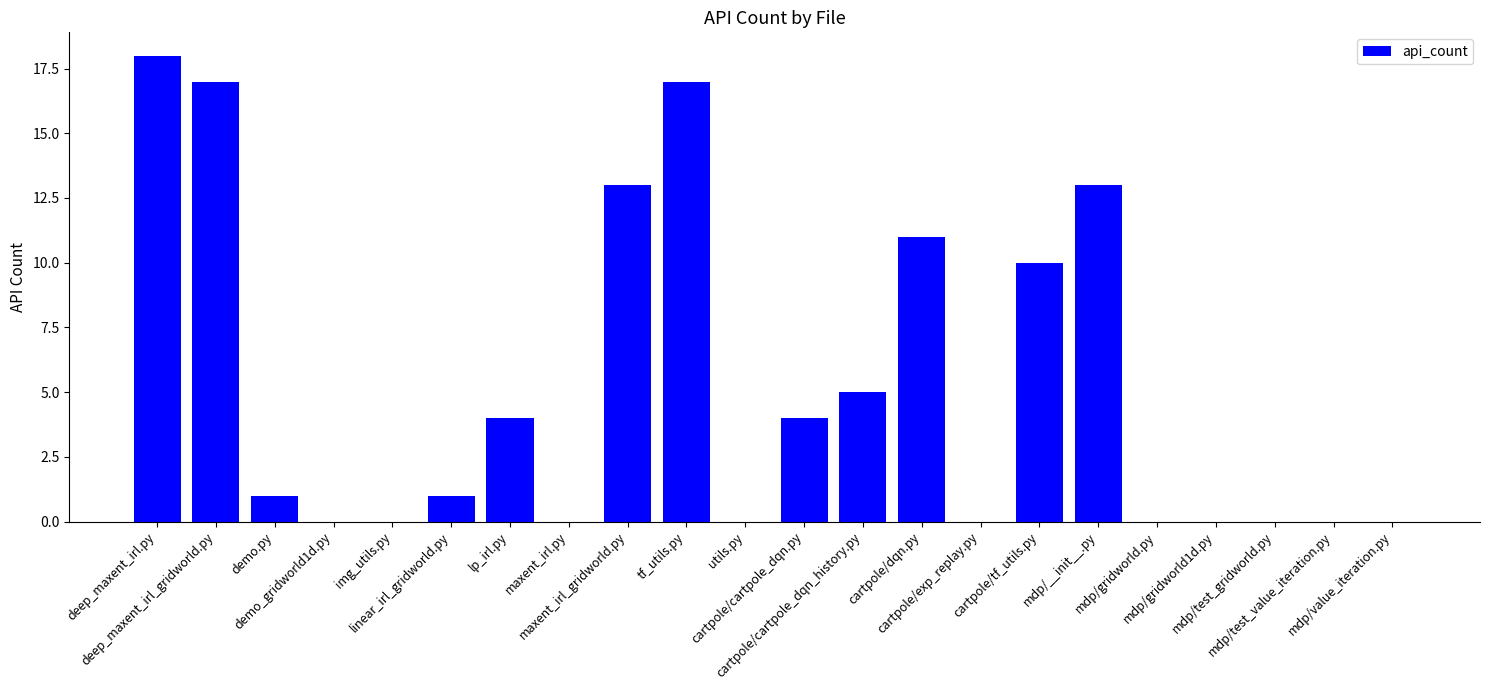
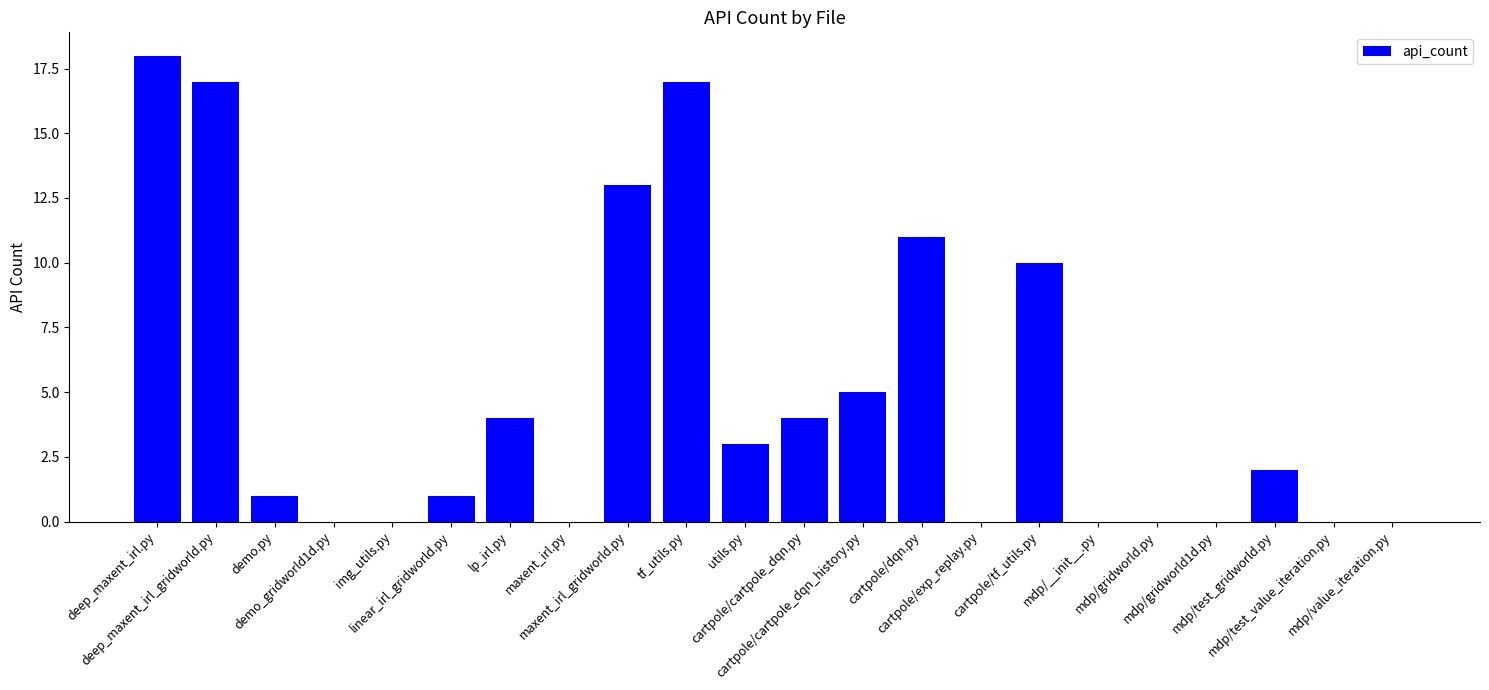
utils.py: 0 -> 3
mdp/__init__.py: 13 -> 0
mdp/test_gridworld.py: 0 -> 2
